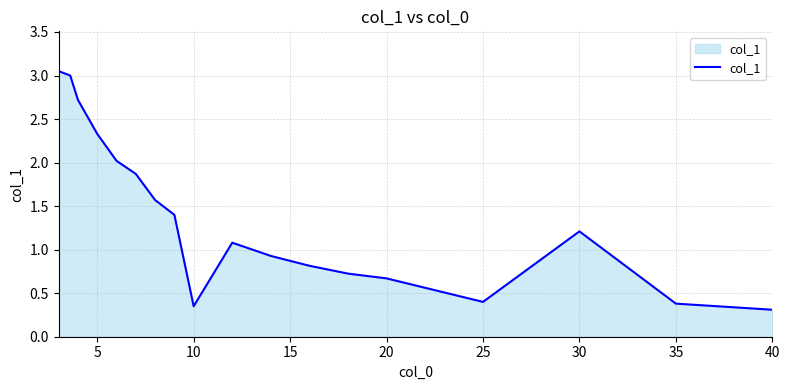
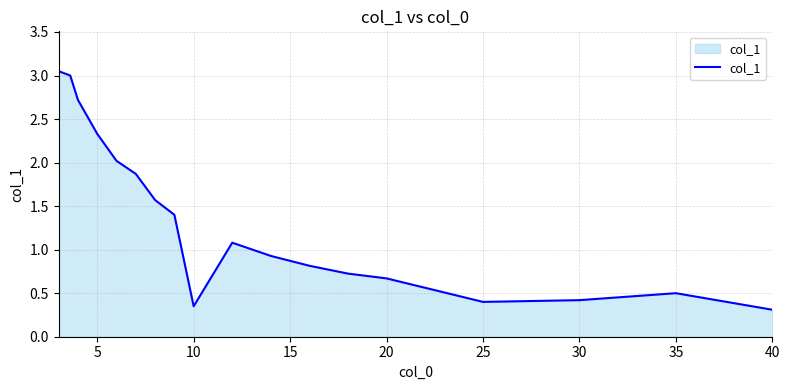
30: 1.2 -> 0.4
35: 0.4 -> 0.5
